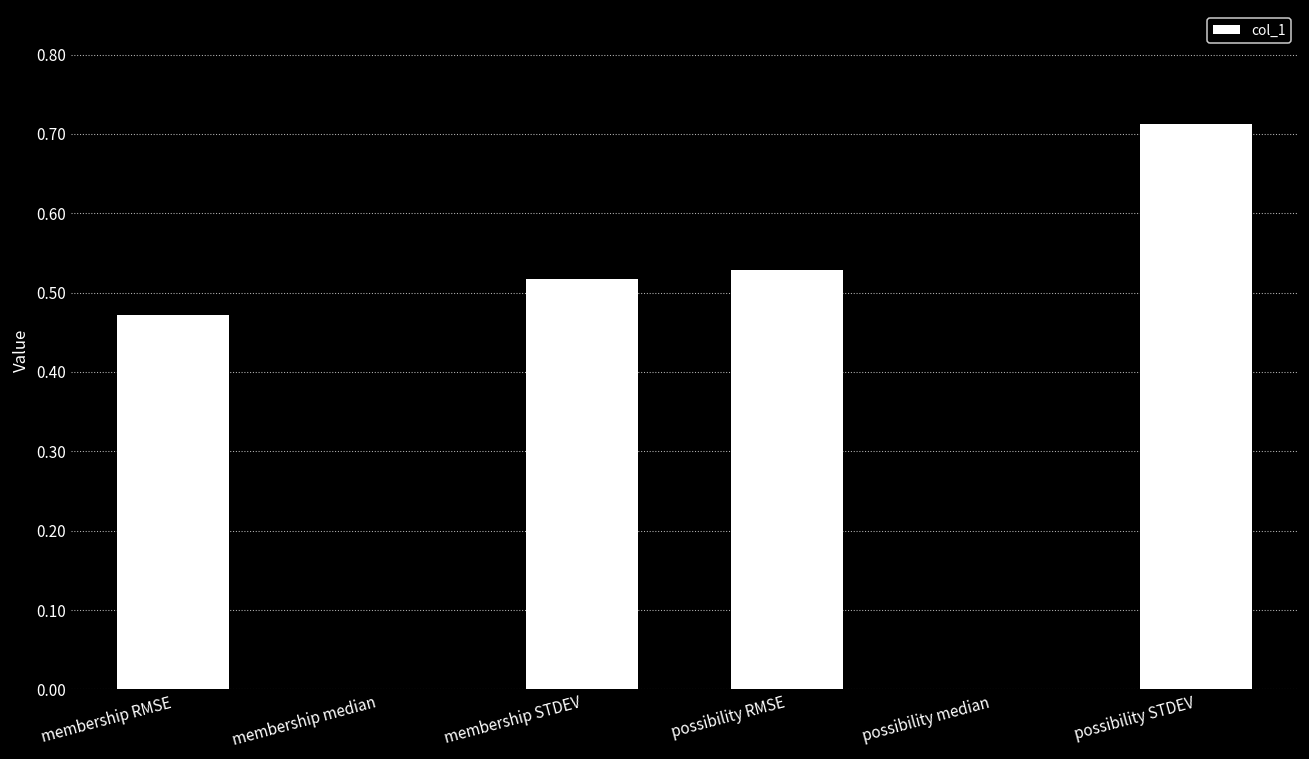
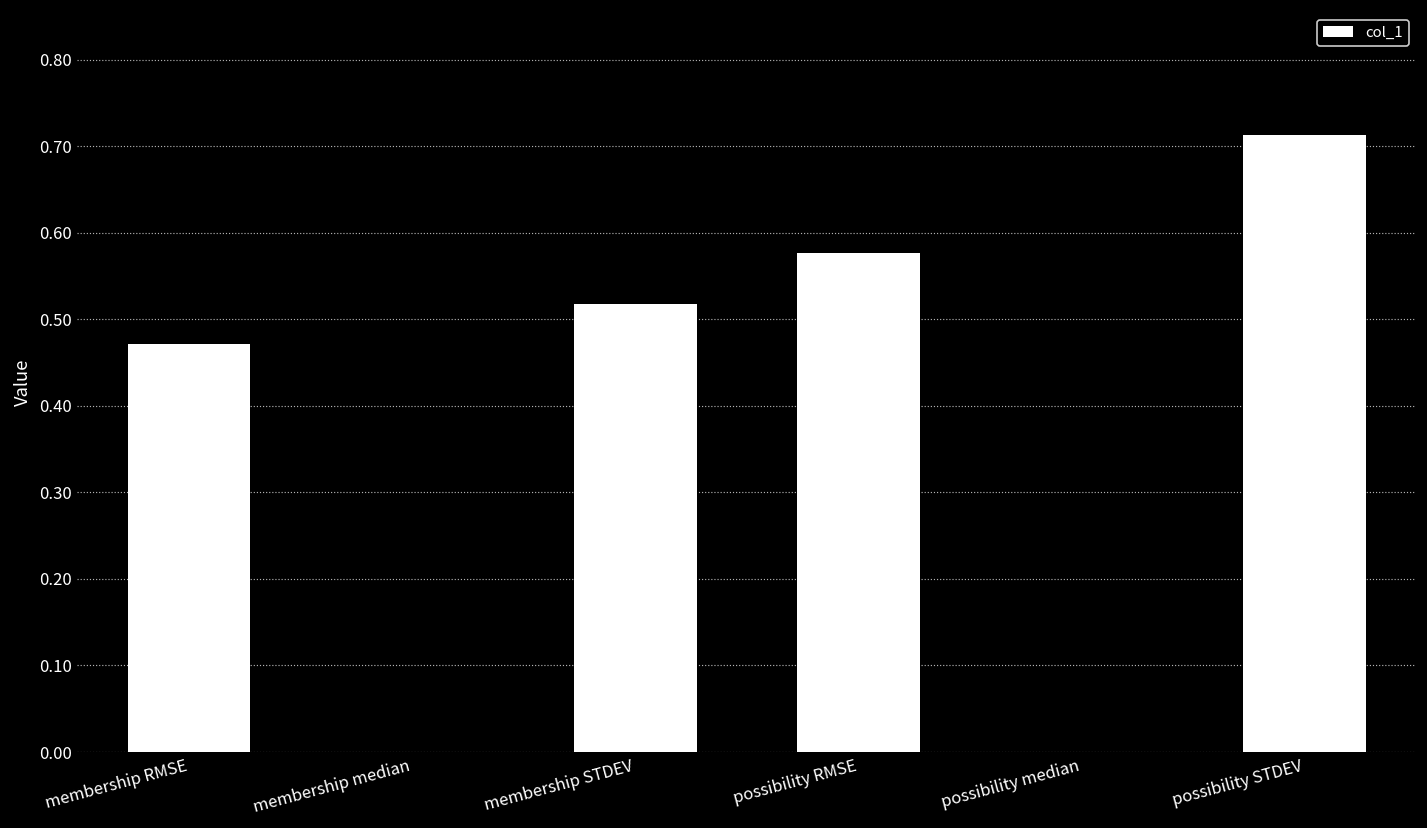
possibility RMSE: 0.53 -> 0.58
